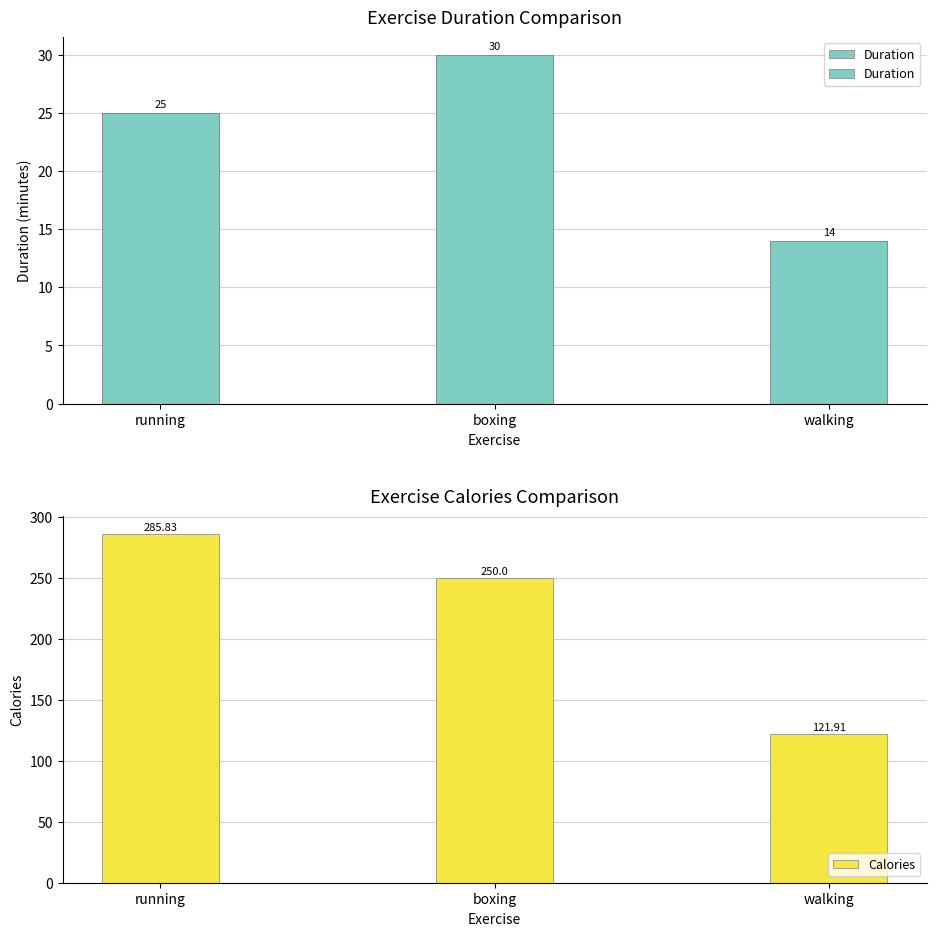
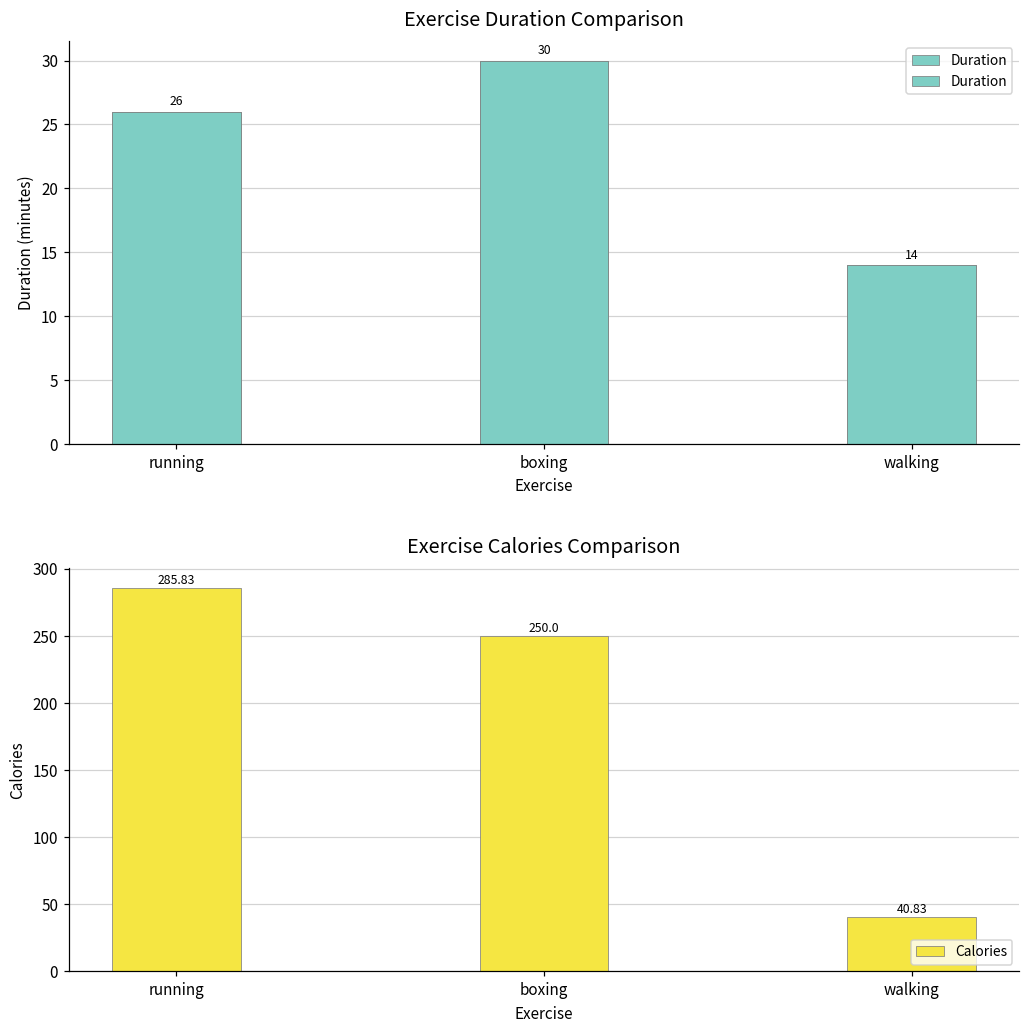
Exercise Duration Comparison, running: 25 -> 26
Exercise Calories Comparison, walking: 121.91 -> 40.83
